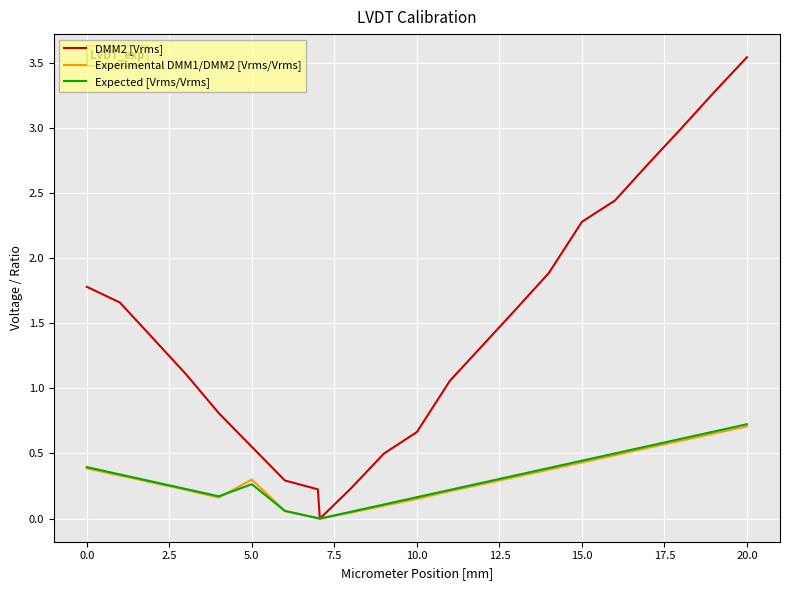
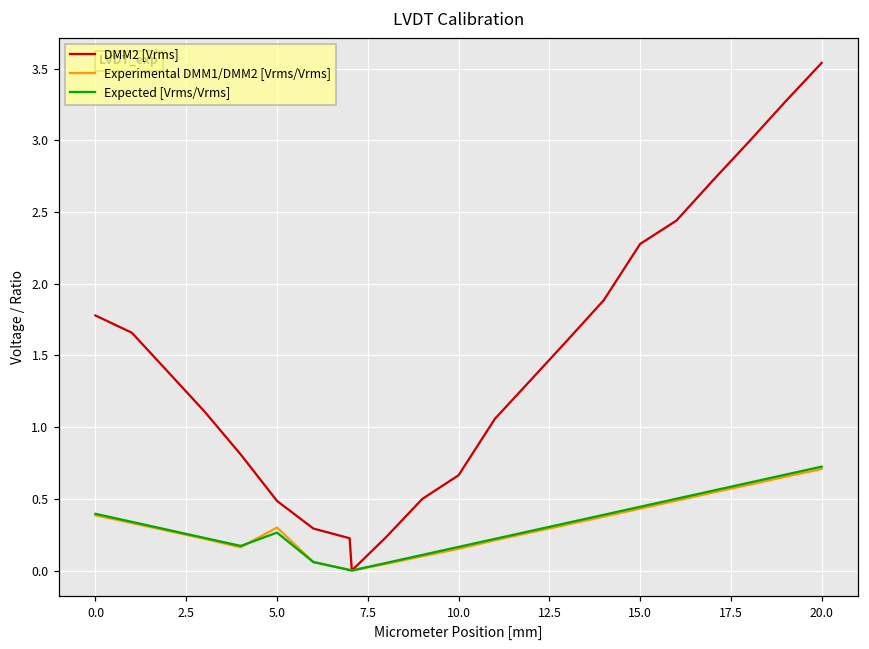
DMM2 [Vrms], 5.0: 0.55 -> 0.49
